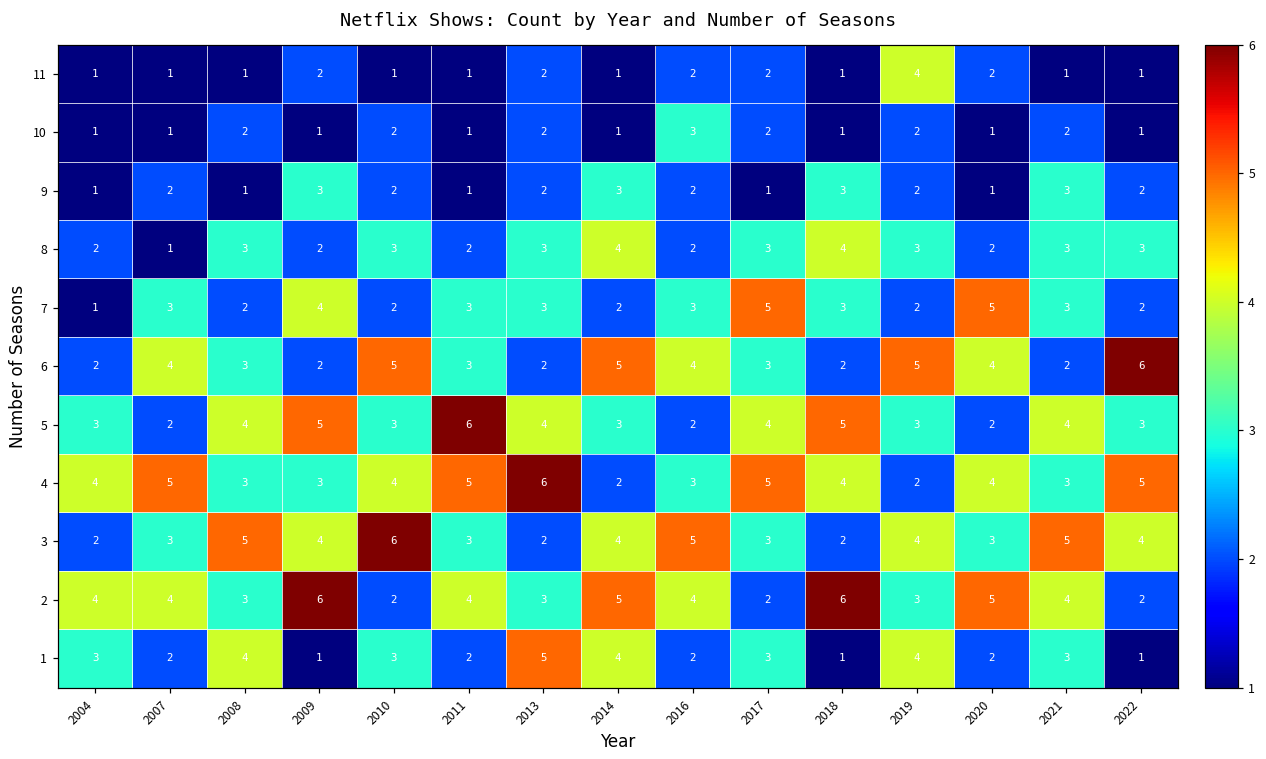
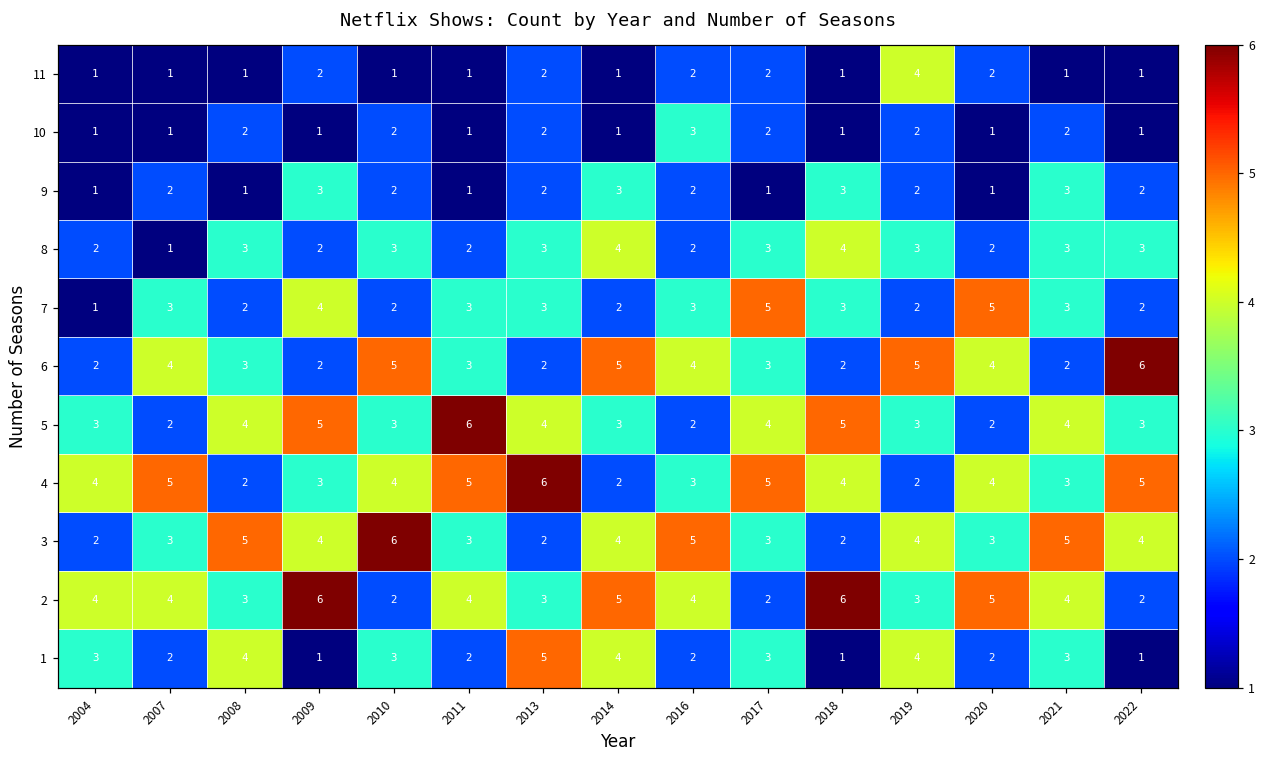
4, 2008: 3 -> 2
